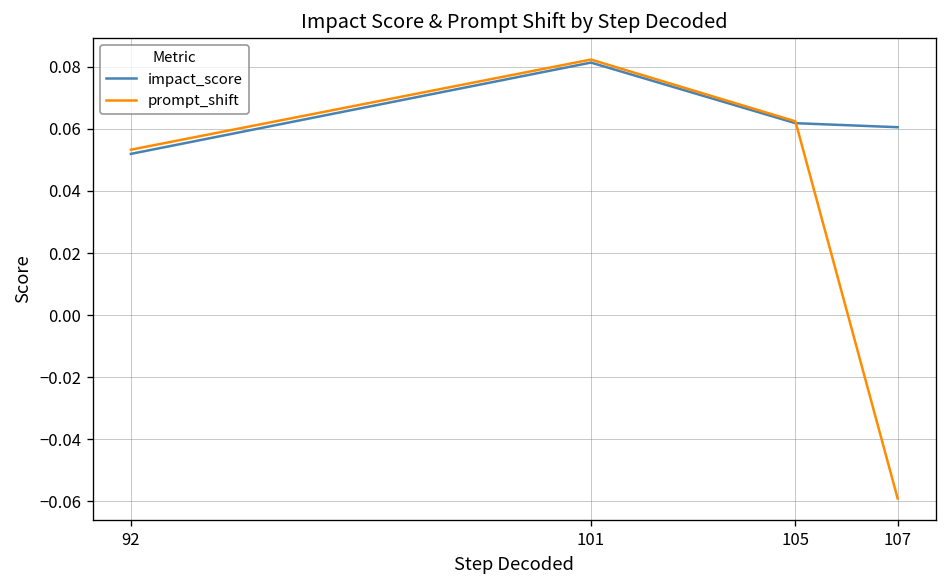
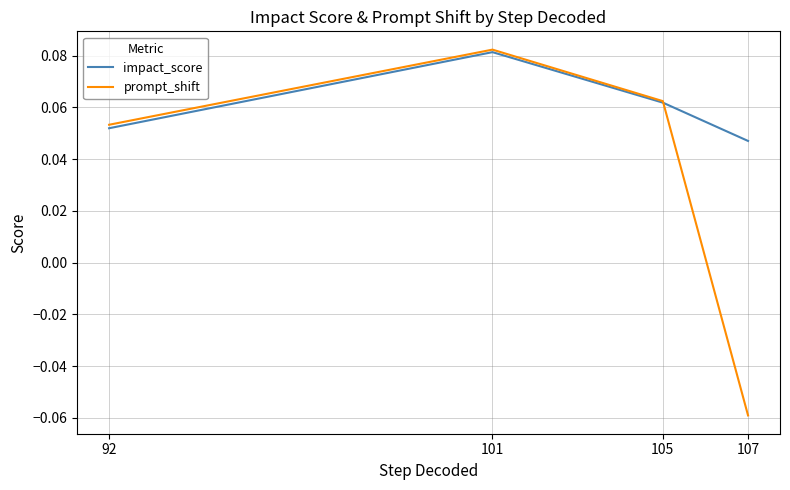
impact_score, 107: 0.061 -> 0.047
